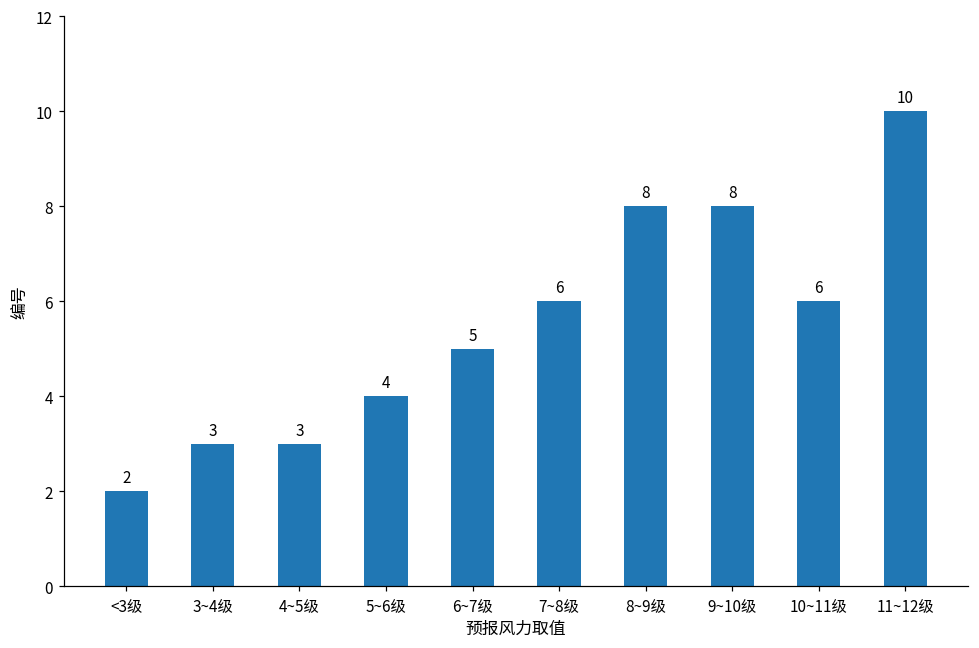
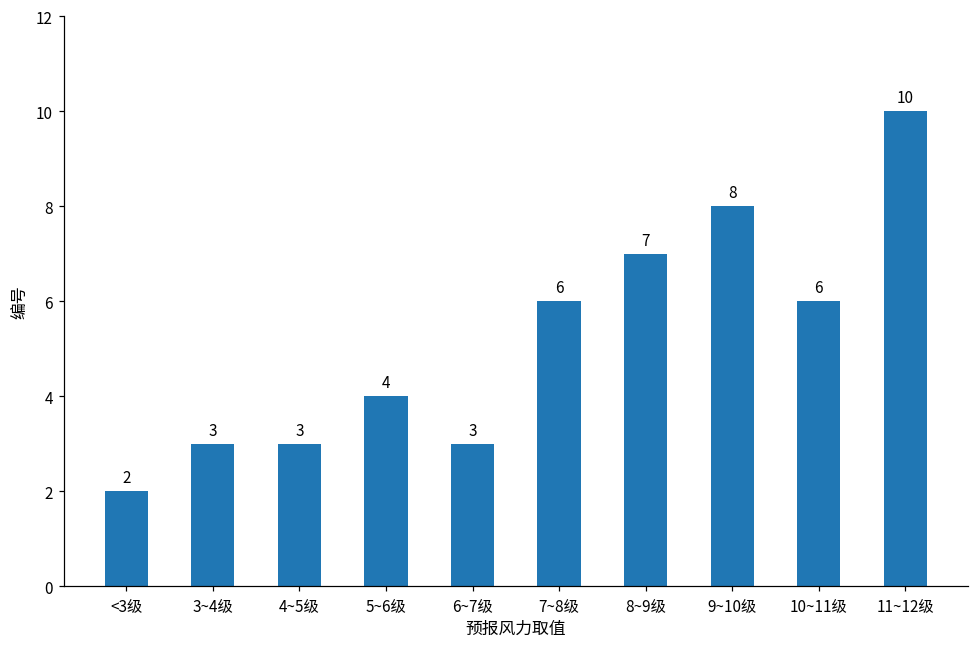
6~7级: 5 -> 3
8~9级: 8 -> 7
